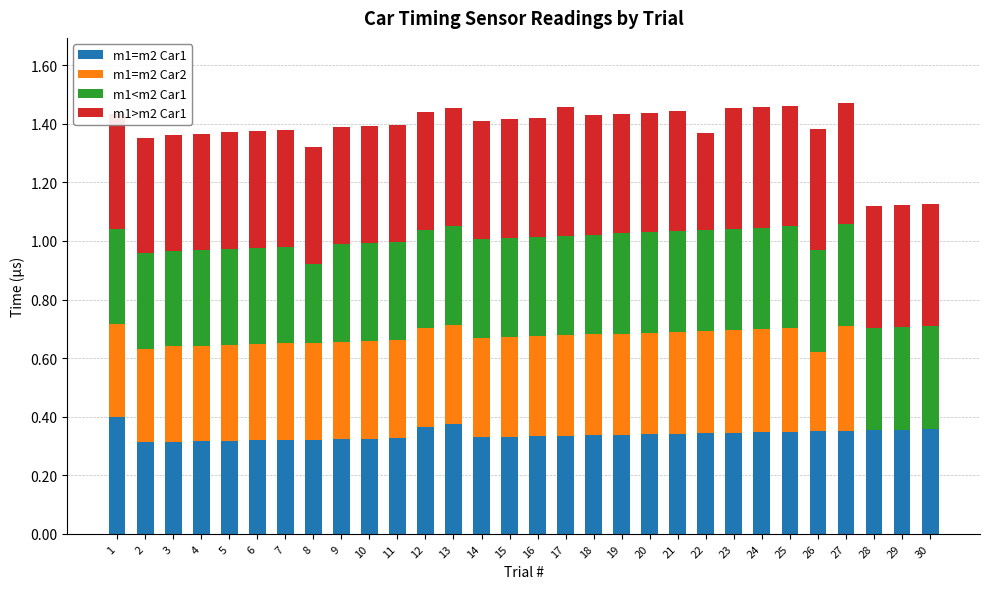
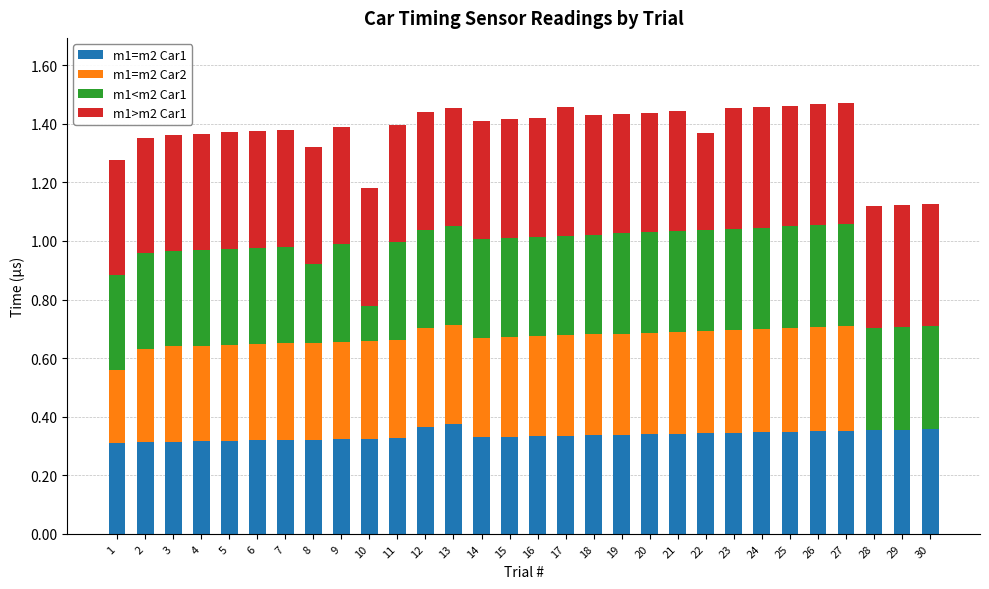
m1=m2 Car1, 1: 0.40 -> 0.31
m1=m2 Car2, 1: 0.32 -> 0.25
m1<m2 Car1, 10: 0.33 -> 0.12
m1=m2 Car2, 26: 0.27 -> 0.36
